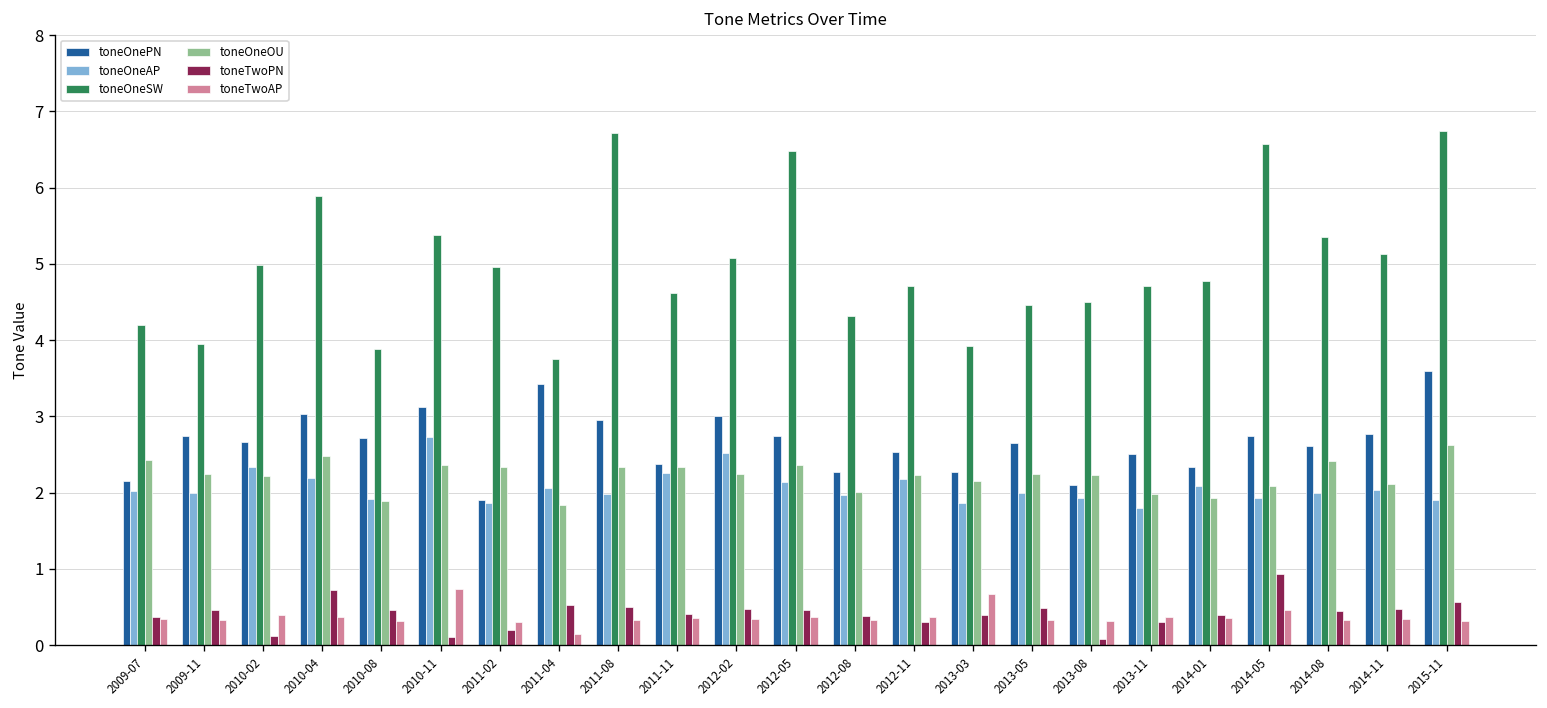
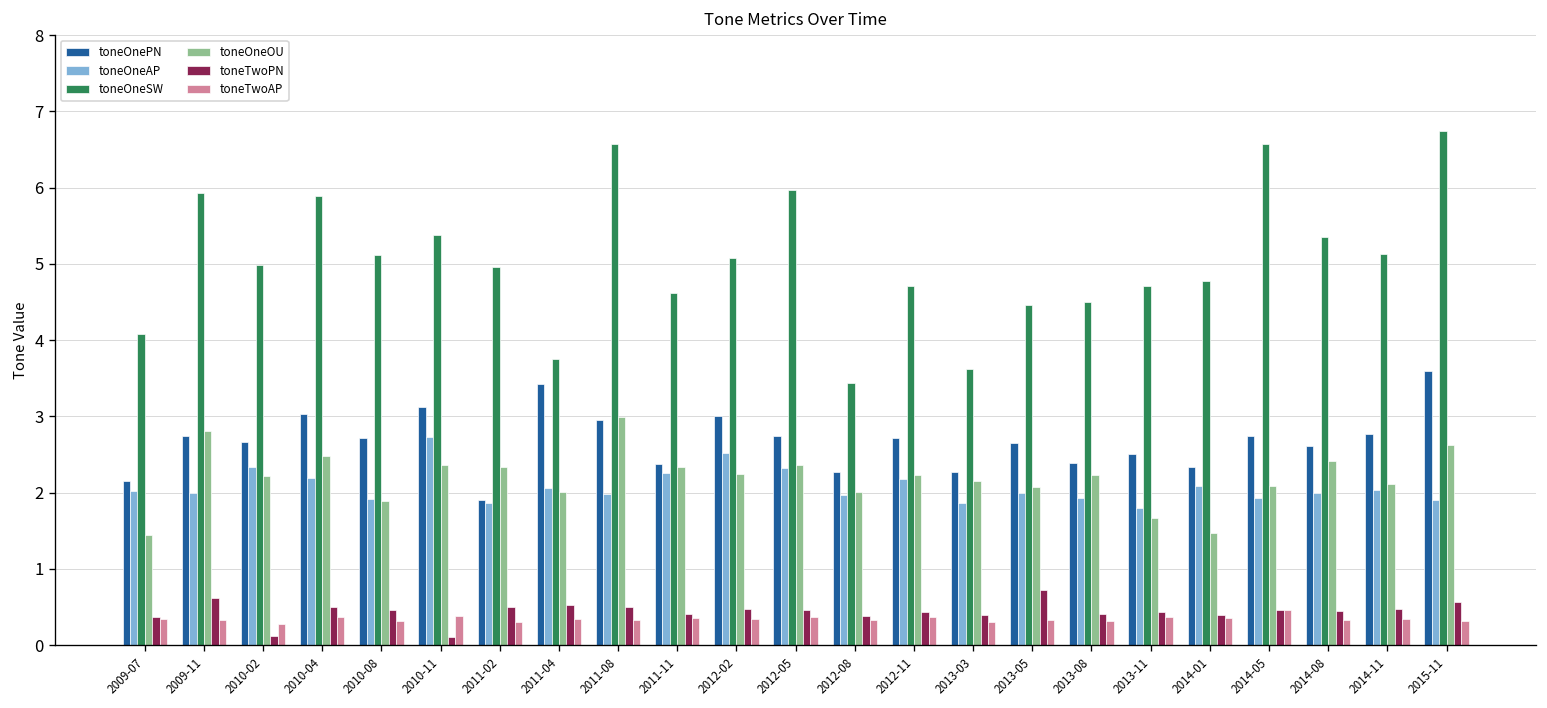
toneOneSW, 2009-07: 4.2 -> 4.1
toneOneOU, 2009-07: 2.4 -> 1.4
toneOneSW, 2009-11: 3.9 -> 5.9
toneOneOU, 2009-11: 2.2 -> 2.8
toneTwoPN, 2009-11: 0.5 -> 0.6
toneTwoAP, 2010-02: 0.4 -> 0.3
toneTwoPN, 2010-04: 0.7 -> 0.5
toneOneSW, 2010-08: 3.9 -> 5.1
toneTwoAP, 2010-11: 0.7 -> 0.4
toneTwoPN, 2011-02: 0.2 -> 0.5
toneOneOU, 2011-04: 1.8 -> 2.0
toneTwoAP, 2011-04: 0.1 -> 0.3
toneOneSW, 2011-08: 6.7 -> 6.6
toneOneOU, 2011-08: 2.3 -> 3.0
toneOneAP, 2012-05: 2.1 -> 2.3
toneOneSW, 2012-05: 6.5 -> 6.0
toneOneSW, 2012-08: 4.3 -> 3.4
toneOnePN, 2012-11: 2.5 -> 2.7
toneTwoPN, 2012-11: 0.3 -> 0.4
toneOneSW, 2013-03: 3.9 -> 3.6
toneTwoAP, 2013-03: 0.7 -> 0.3
toneOneOU, 2013-05: 2.2 -> 2.1
toneTwoPN, 2013-05: 0.5 -> 0.7
toneOnePN, 2013-08: 2.1 -> 2.4
toneTwoPN, 2013-08: 0.1 -> 0.4
toneOneOU, 2013-11: 2.0 -> 1.7
toneTwoPN, 2013-11: 0.3 -> 0.4
toneOneOU, 2014-01: 1.9 -> 1.5
toneTwoPN, 2014-05: 0.9 -> 0.5
